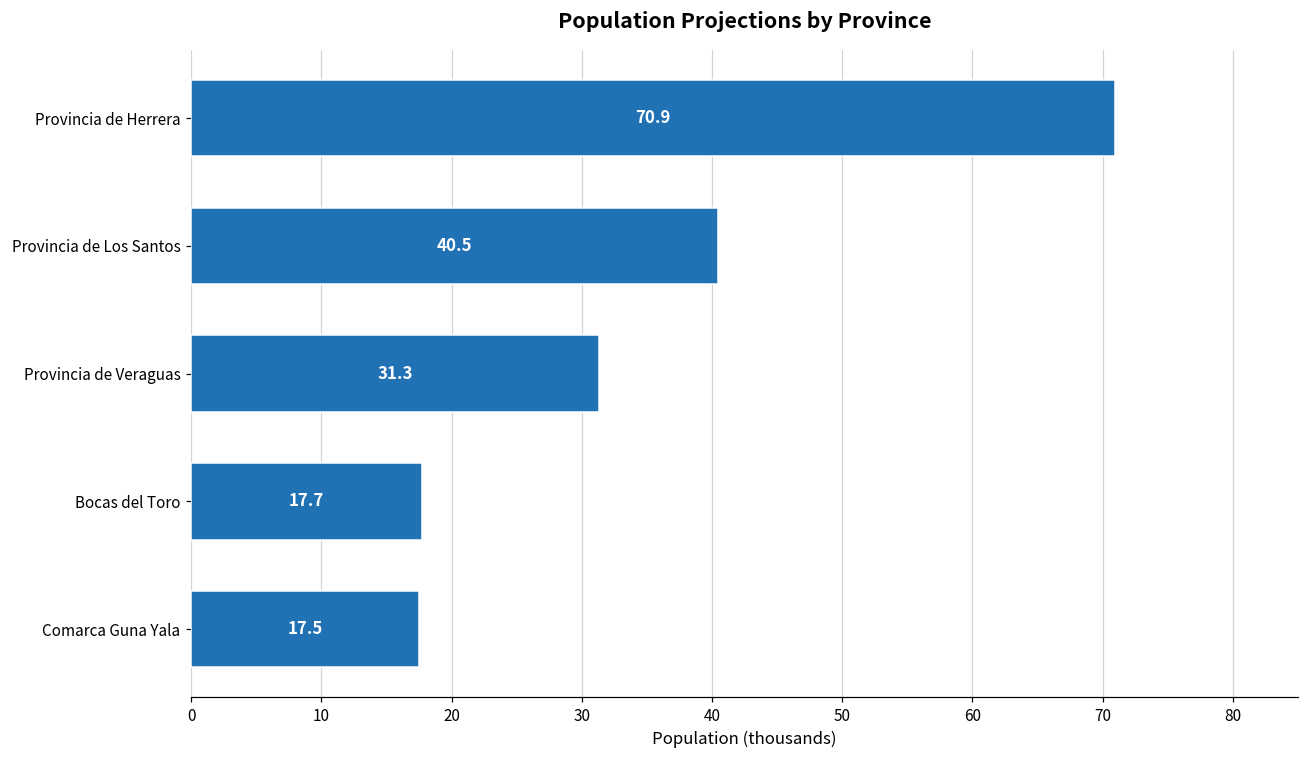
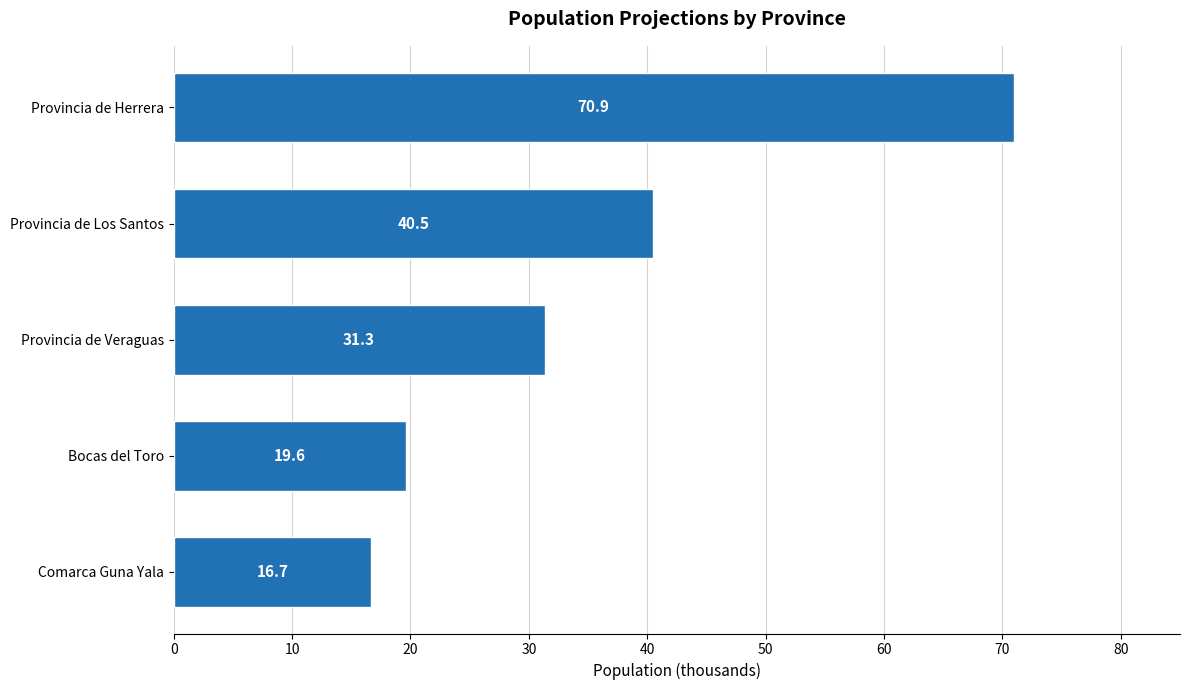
Bocas del Toro: 17.7 -> 19.6
Comarca Guna Yala: 17.5 -> 16.7
